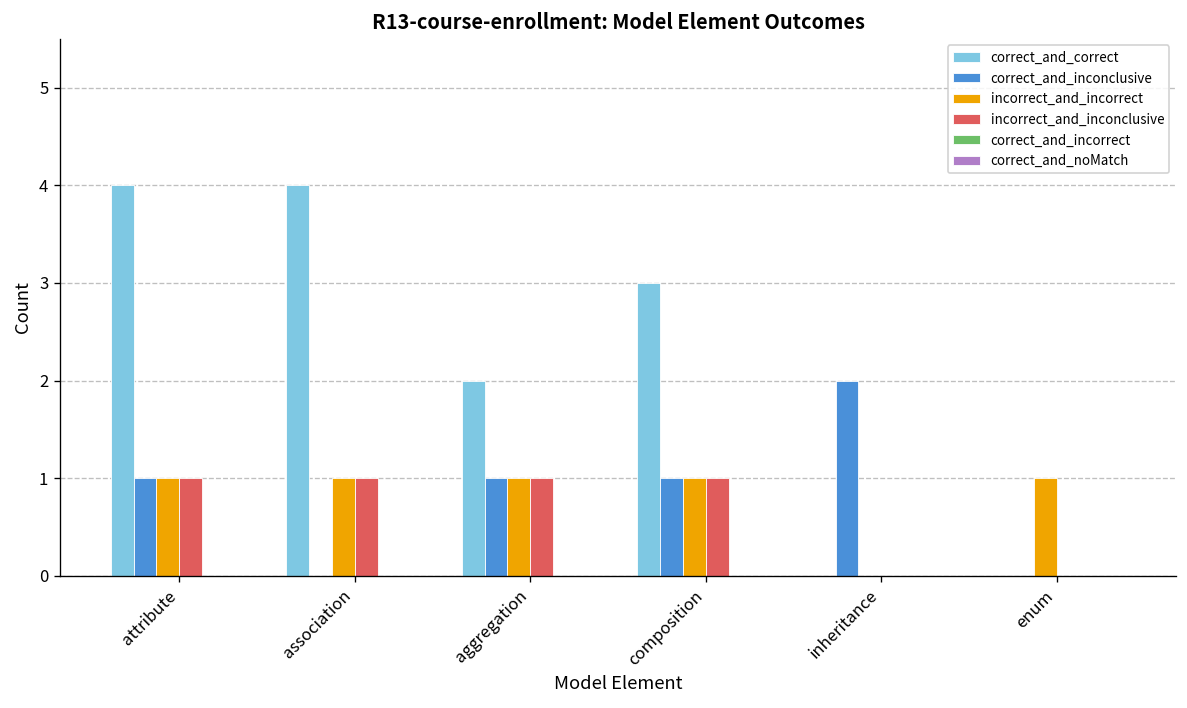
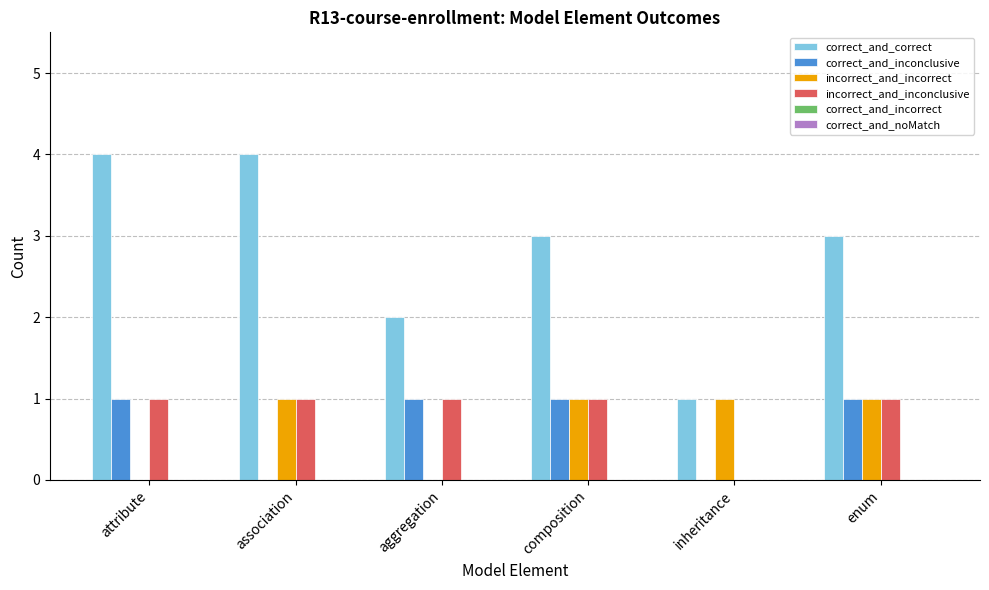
incorrect_and_incorrect, attribute: 1 -> 0
incorrect_and_incorrect, aggregation: 1 -> 0
correct_and_correct, inheritance: 0 -> 1
correct_and_inconclusive, inheritance: 2 -> 0
incorrect_and_incorrect, inheritance: 0 -> 1
correct_and_correct, enum: 0 -> 3
correct_and_inconclusive, enum: 0 -> 1
incorrect_and_inconclusive, enum: 0 -> 1
